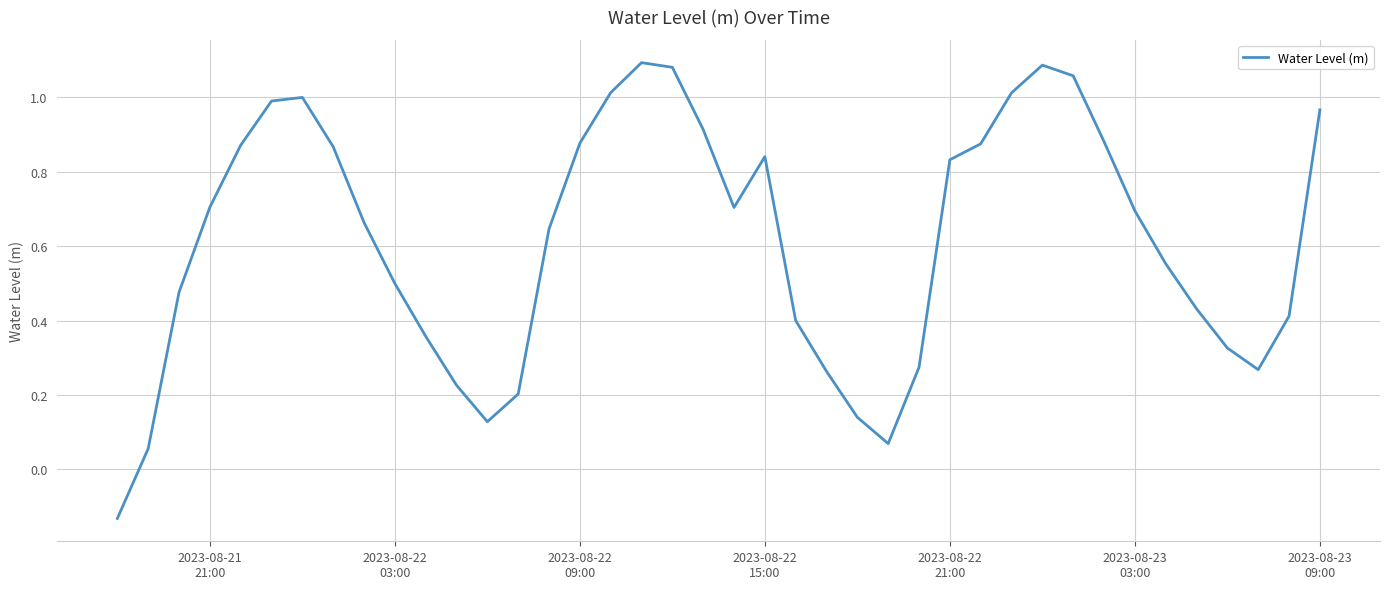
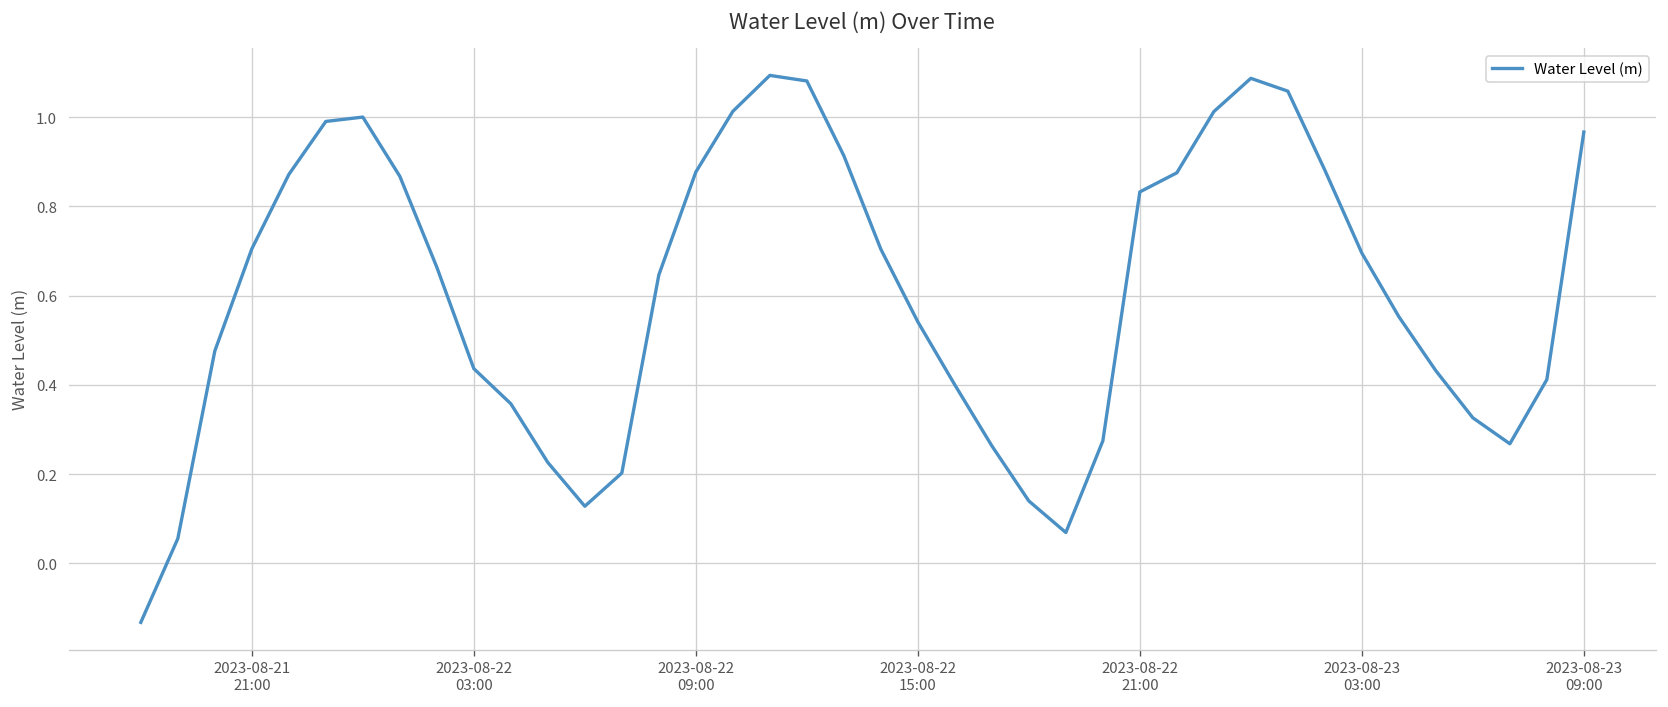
2023-08-22 03:00: 0.50 -> 0.44
2023-08-22 15:00: 0.84 -> 0.54
